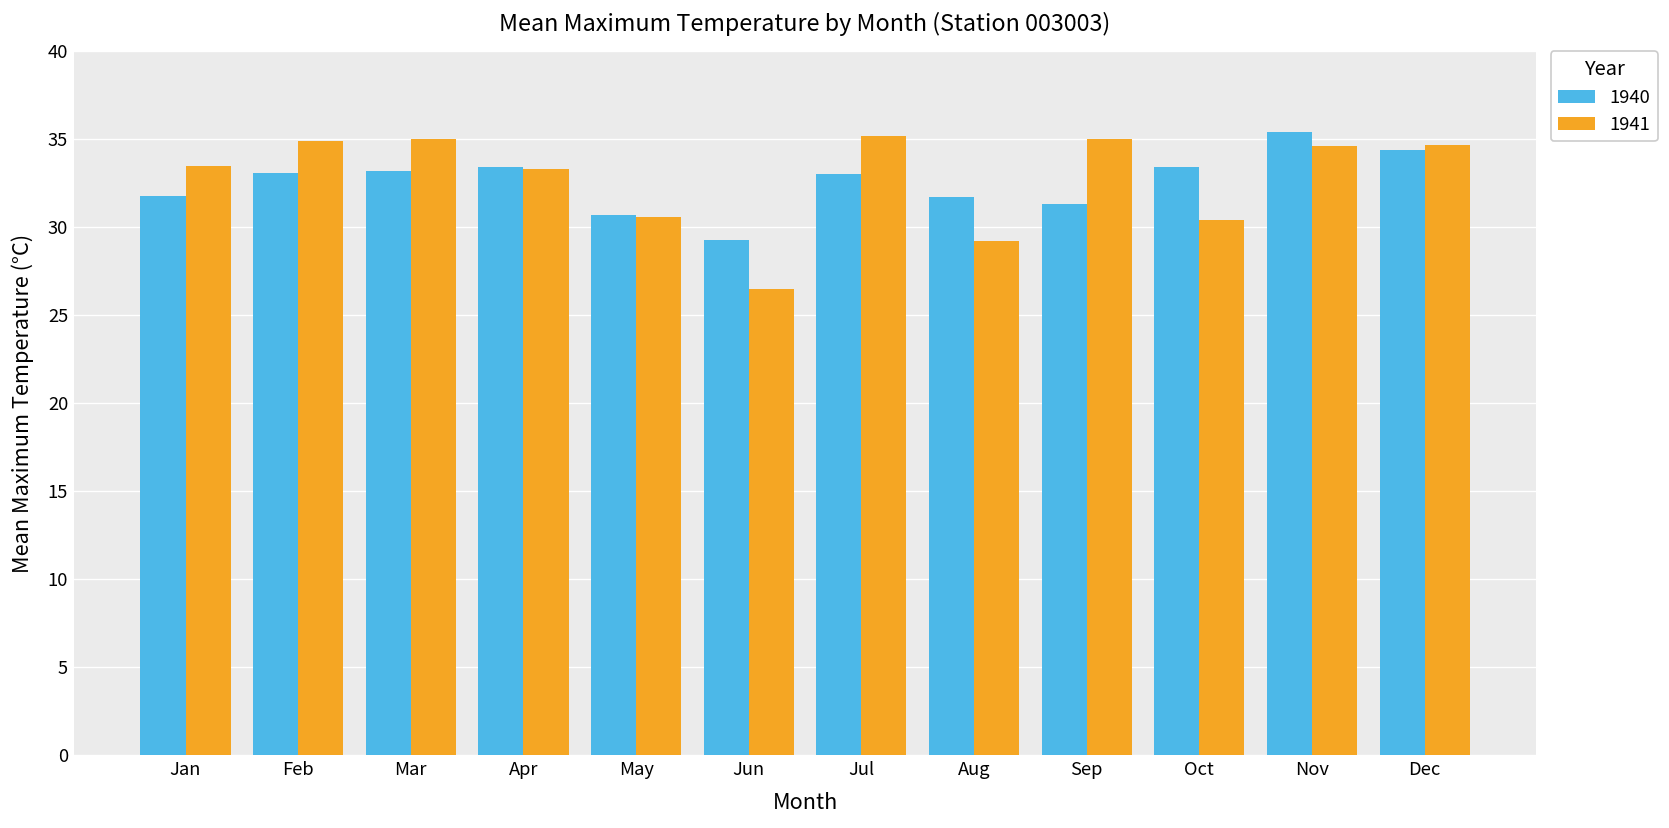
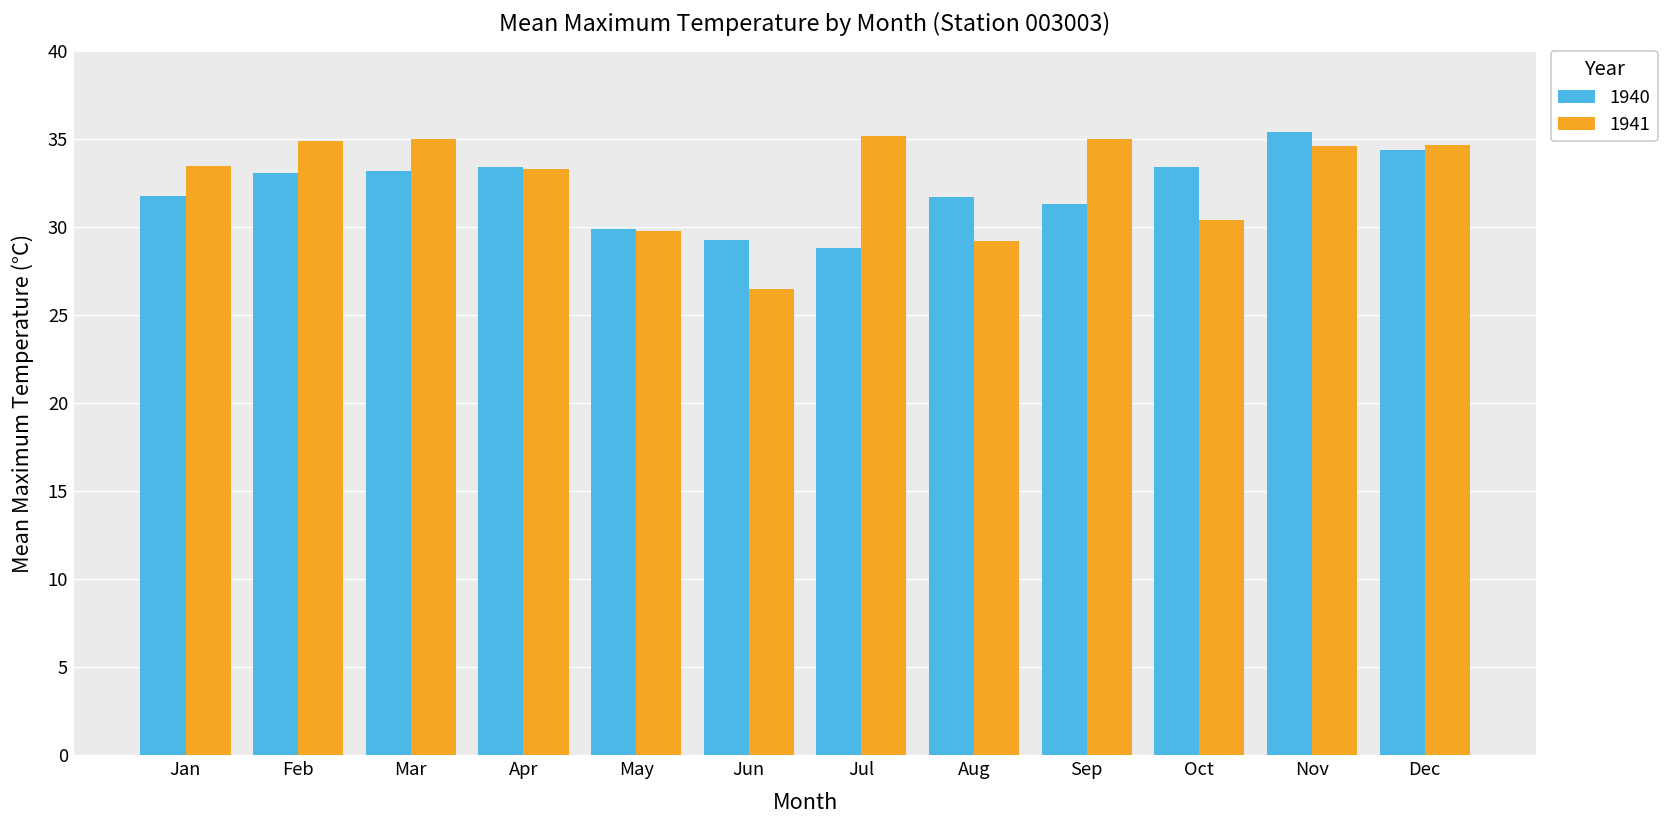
1940, May: 30.7 -> 29.9
1941, May: 30.6 -> 29.8
1940, Jul: 33.0 -> 28.8
